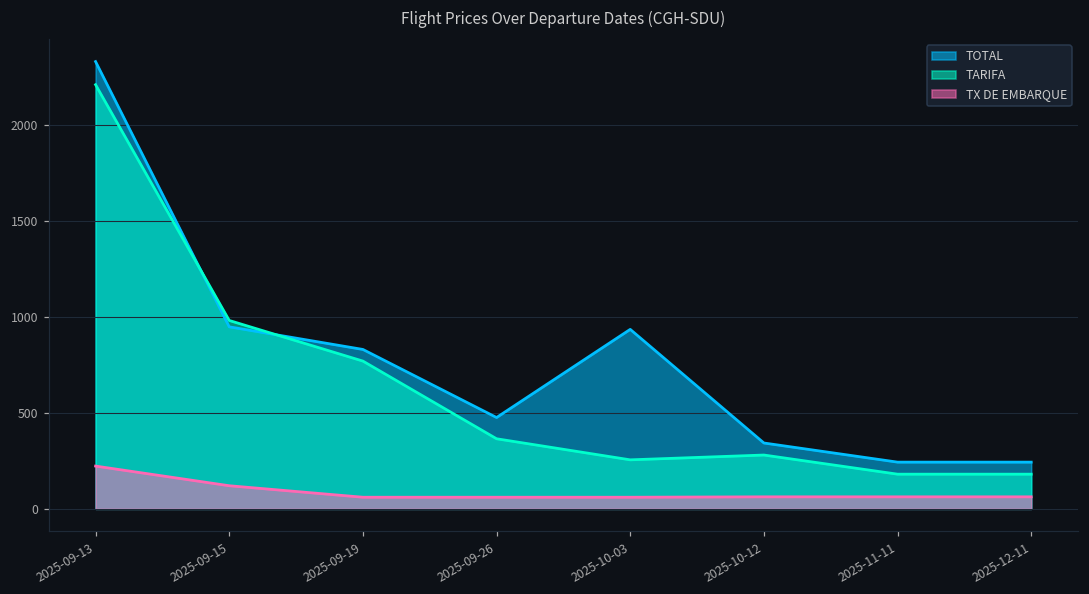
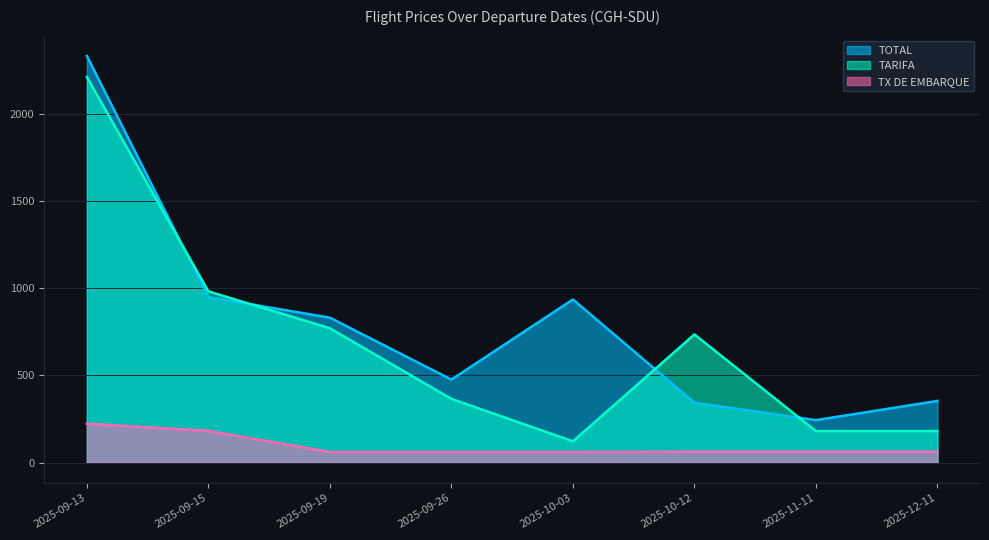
TX DE EMBARQUE, 2025-09-15: 120 -> 180
TARIFA, 2025-10-03: 260 -> 120
TARIFA, 2025-10-12: 280 -> 730
TOTAL, 2025-12-11: 240 -> 350
